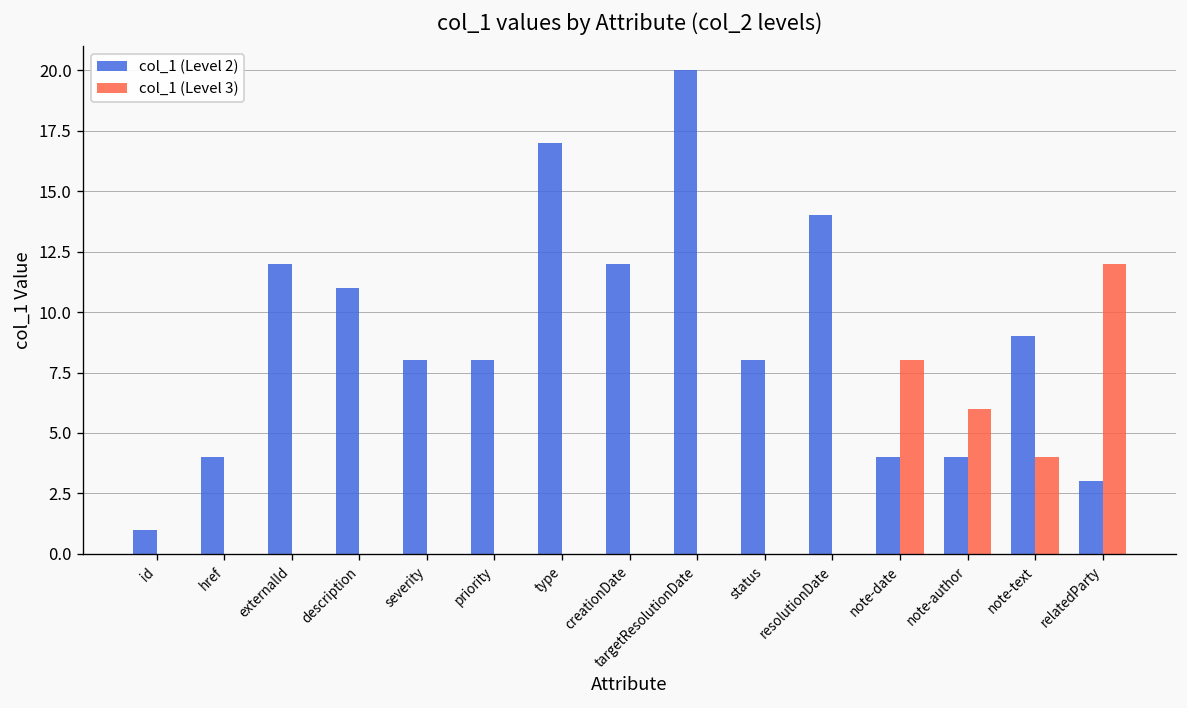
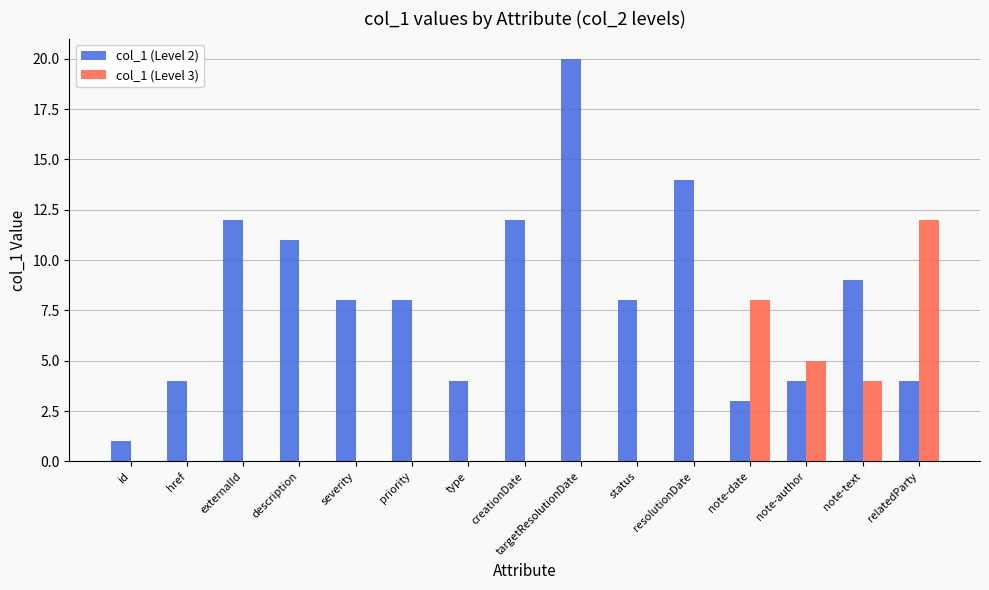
col_1 (Level 2), type: 17 -> 4
col_1 (Level 2), note-date: 4 -> 3
col_1 (Level 3), note-author: 6 -> 5
col_1 (Level 2), relatedParty: 3 -> 4
